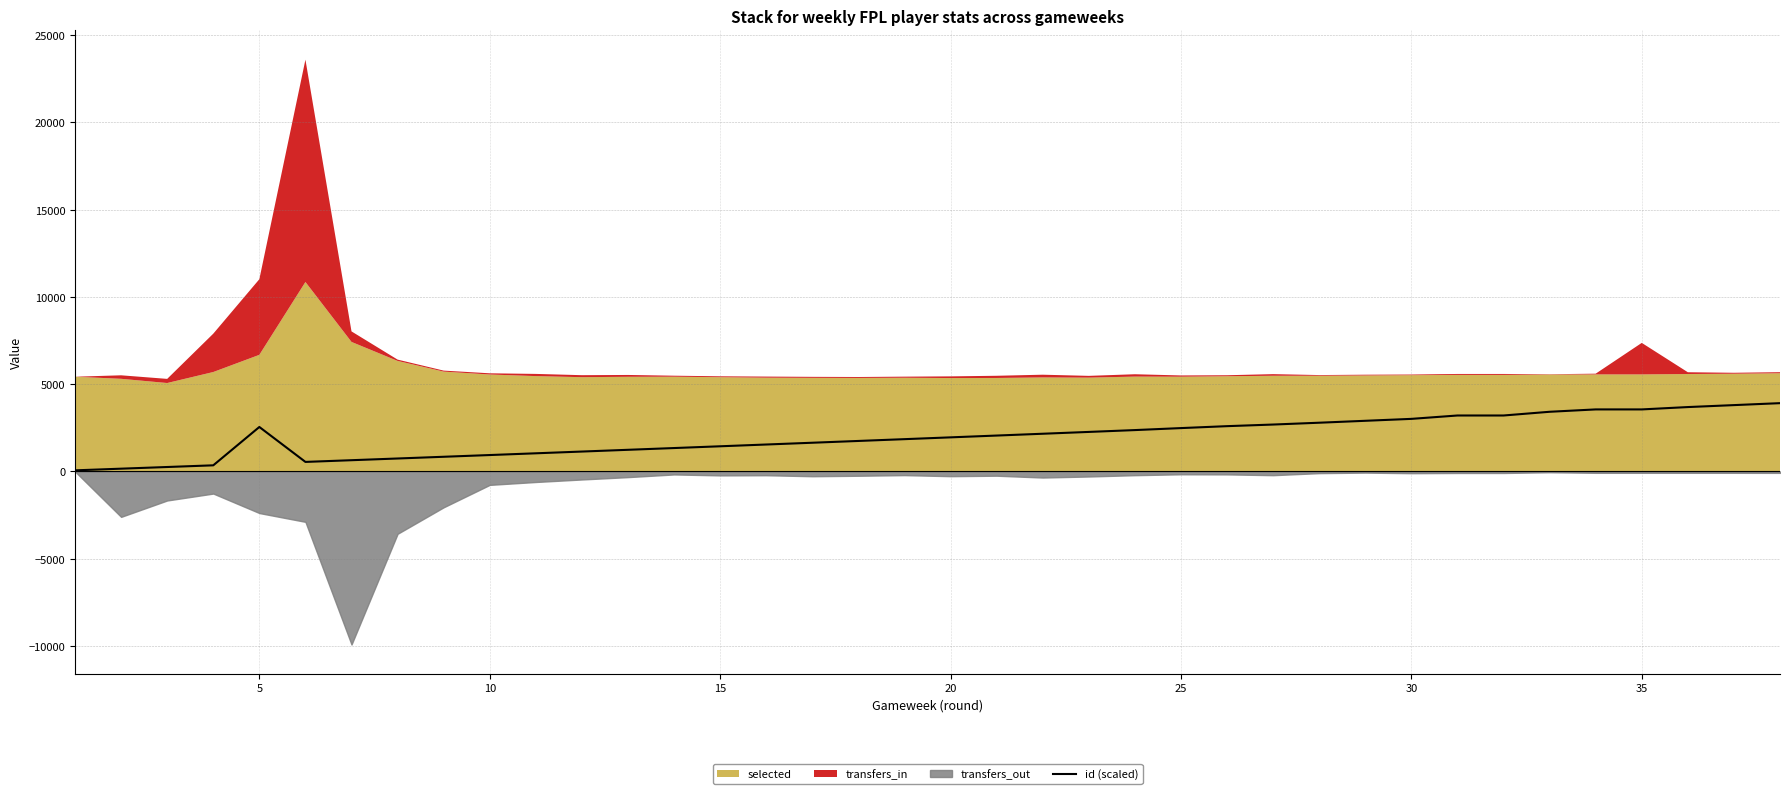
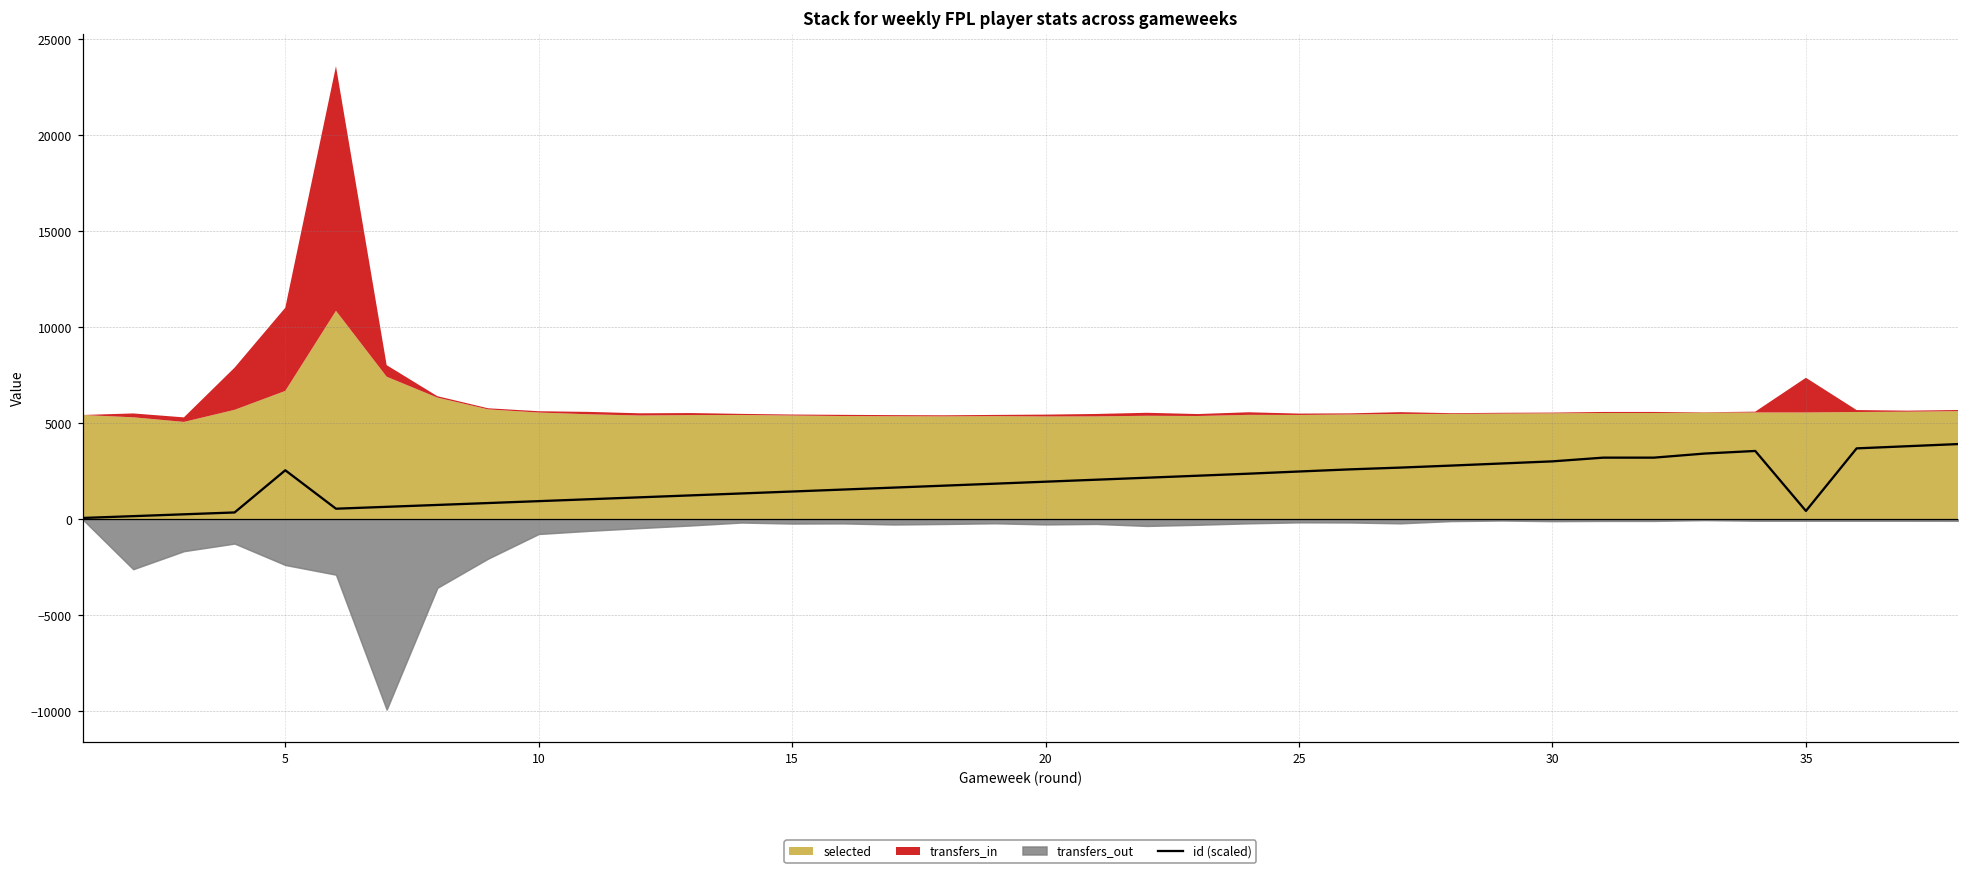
id (scaled), 35: 3600 -> 400
